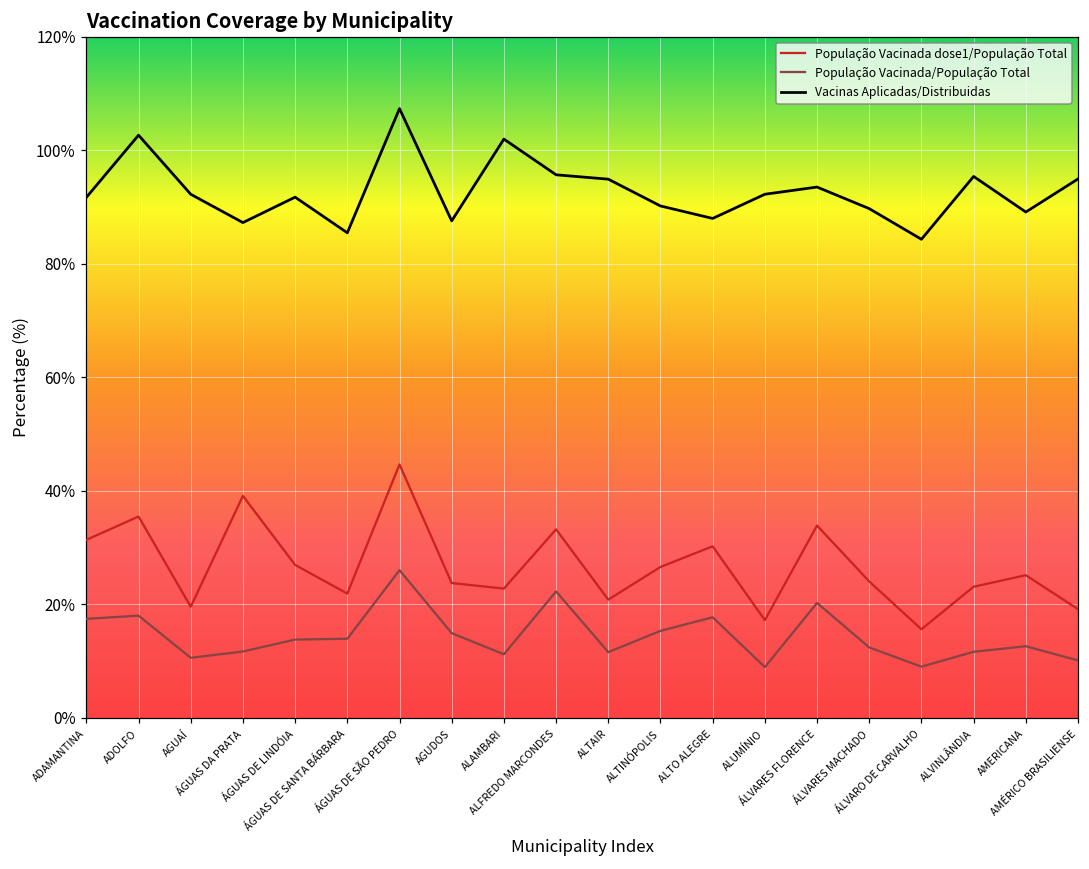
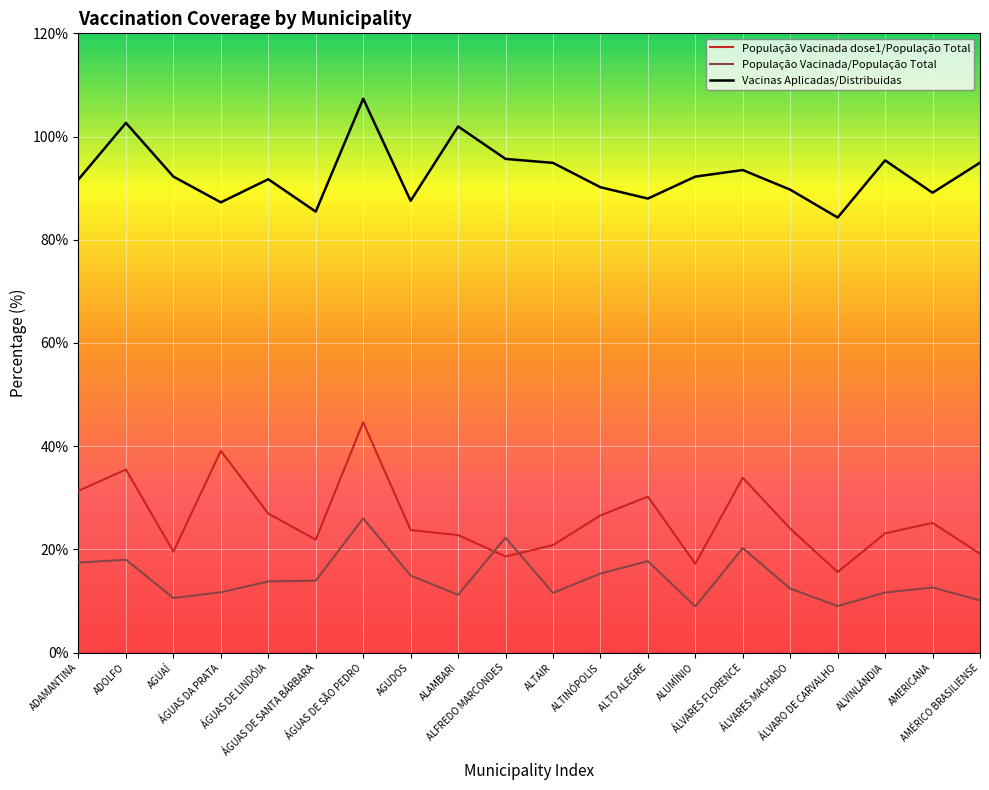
População Vacinada dose1/População Total, ALFREDO MARCONDES: 33% -> 19%
